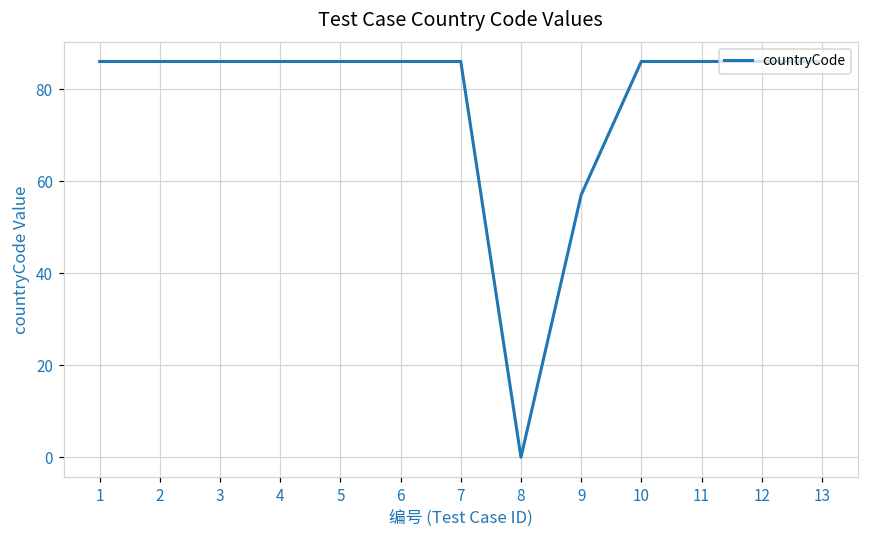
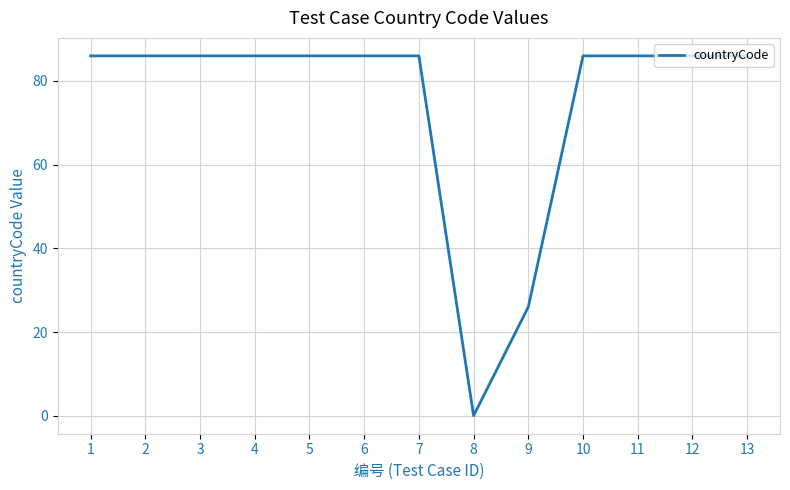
9: 57 -> 26
